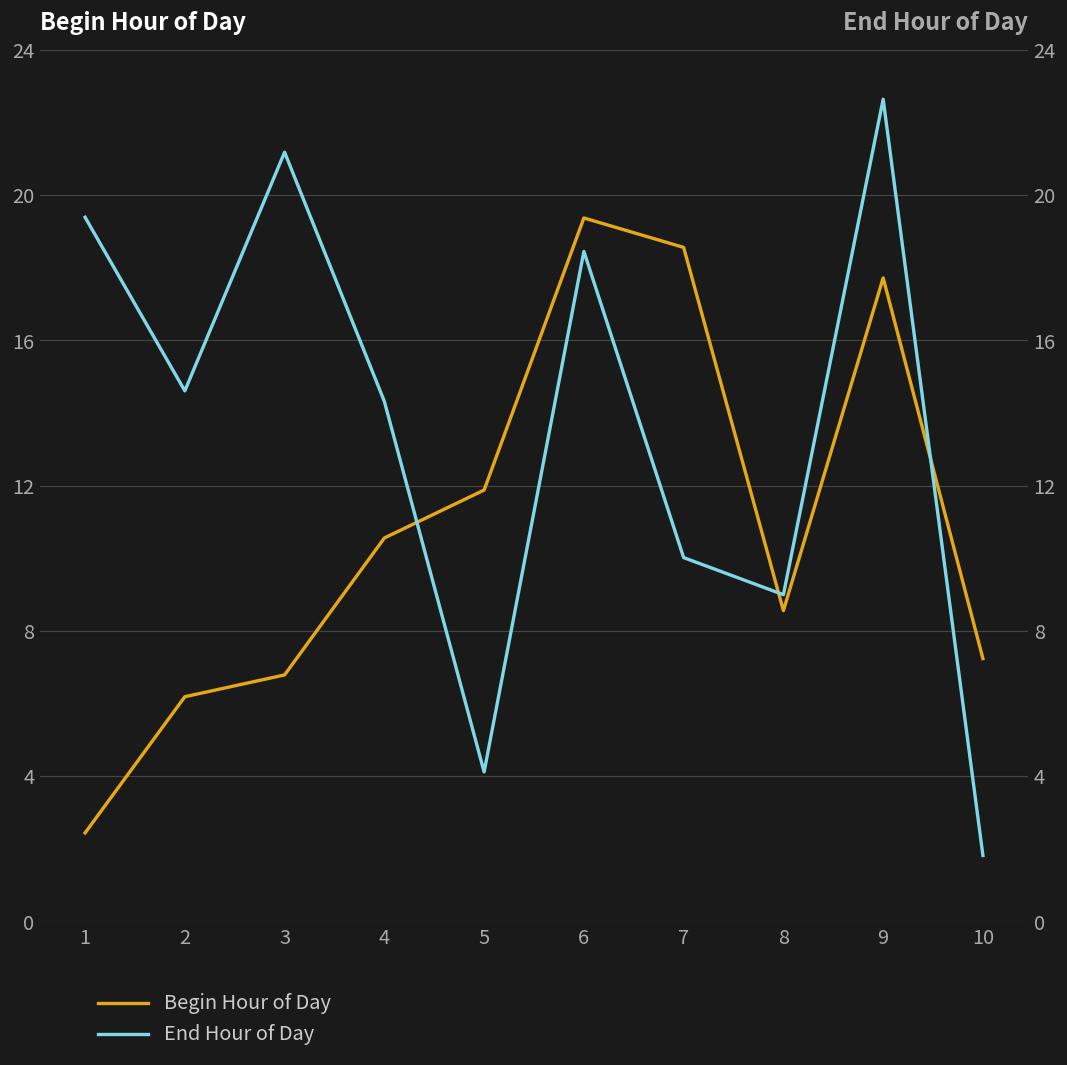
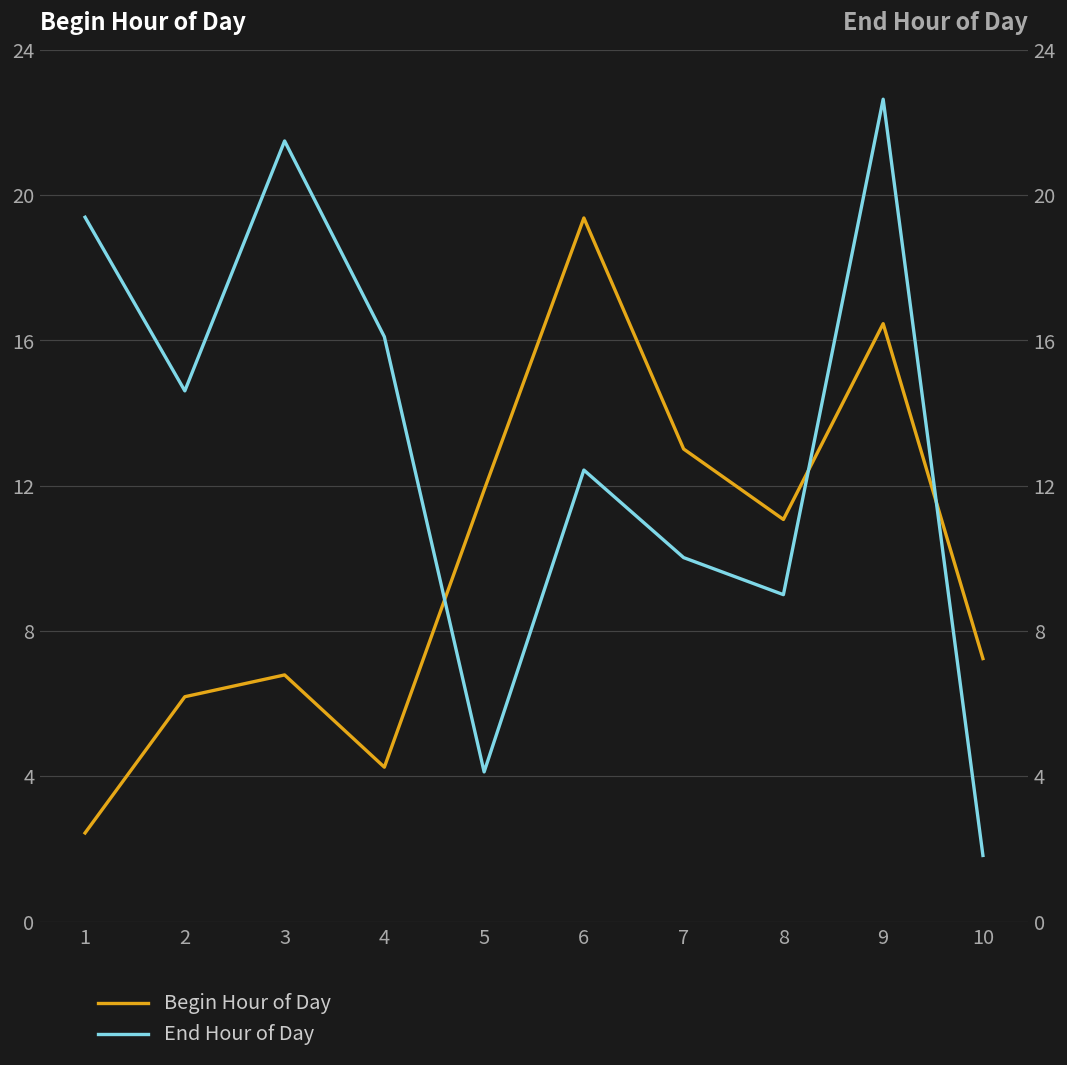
Begin Hour of Day, 4: 10.6 -> 4.3
Begin Hour of Day, 7: 18.6 -> 13.0
Begin Hour of Day, 8: 8.6 -> 11.1
Begin Hour of Day, 9: 17.7 -> 16.5
End Hour of Day, 3: 21.2 -> 21.5
End Hour of Day, 4: 14.3 -> 16.1
End Hour of Day, 6: 18.5 -> 12.4
